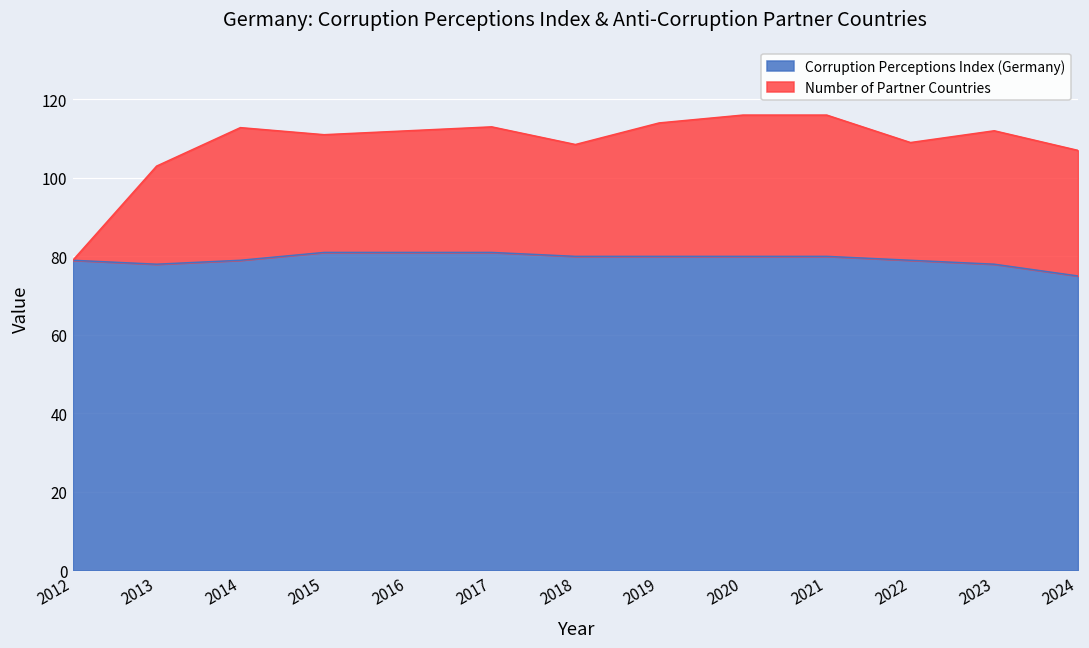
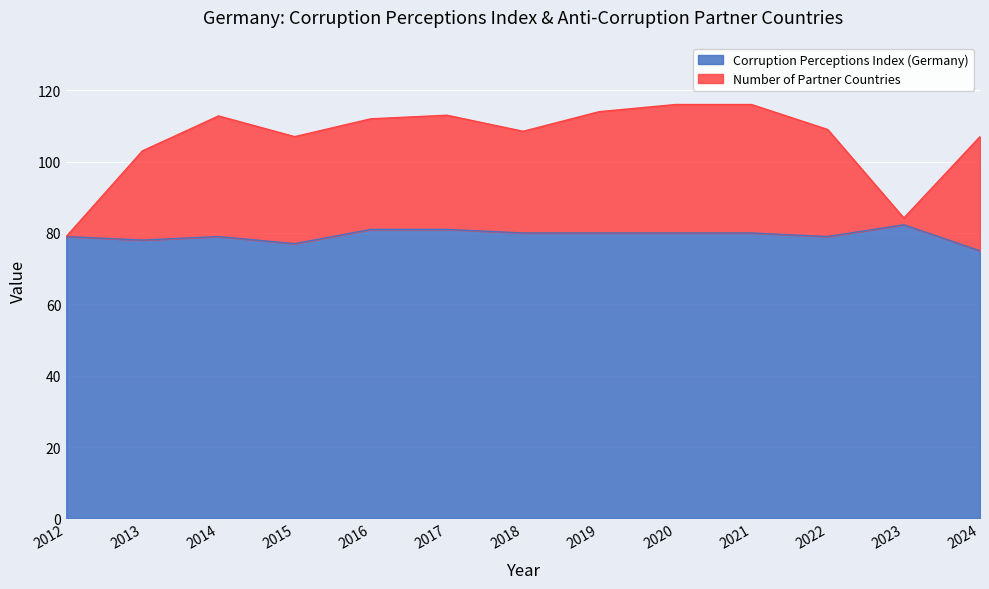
Corruption Perceptions Index (Germany), 2015: 81 -> 77
Corruption Perceptions Index (Germany), 2023: 78 -> 82
Number of Partner Countries, 2023: 34 -> 2
